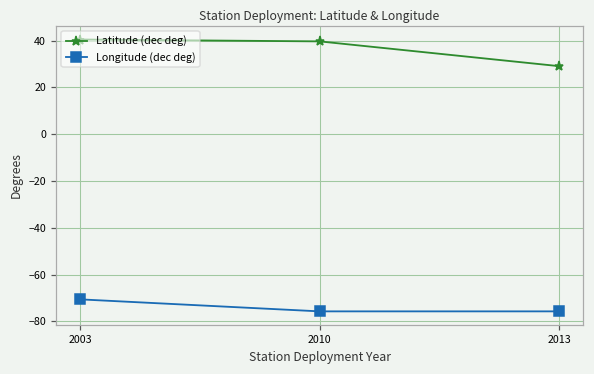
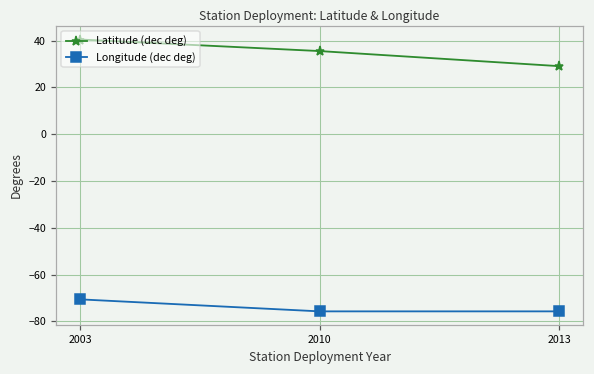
Latitude (dec deg), 2010: 40 -> 36
